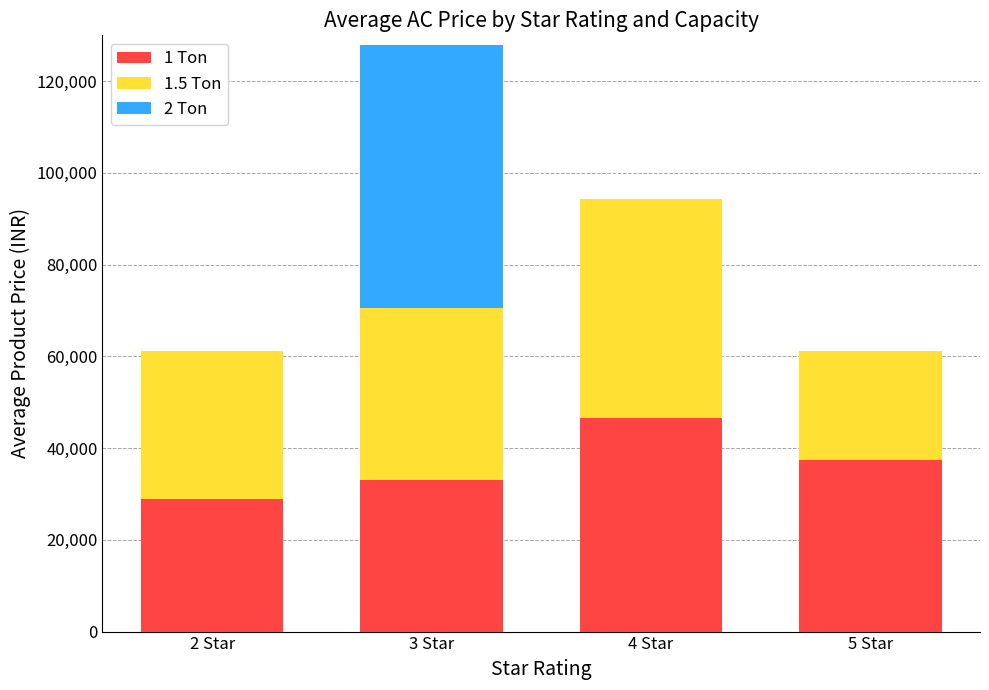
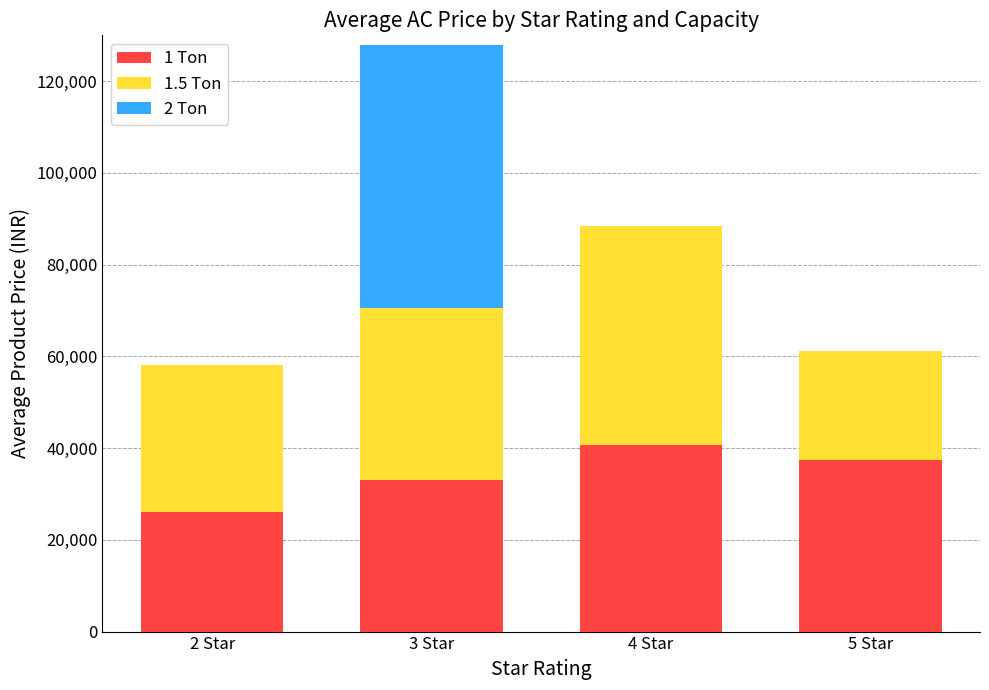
1 Ton, 2 Star: 29,000 -> 26,000
1 Ton, 4 Star: 46,000 -> 41,000
